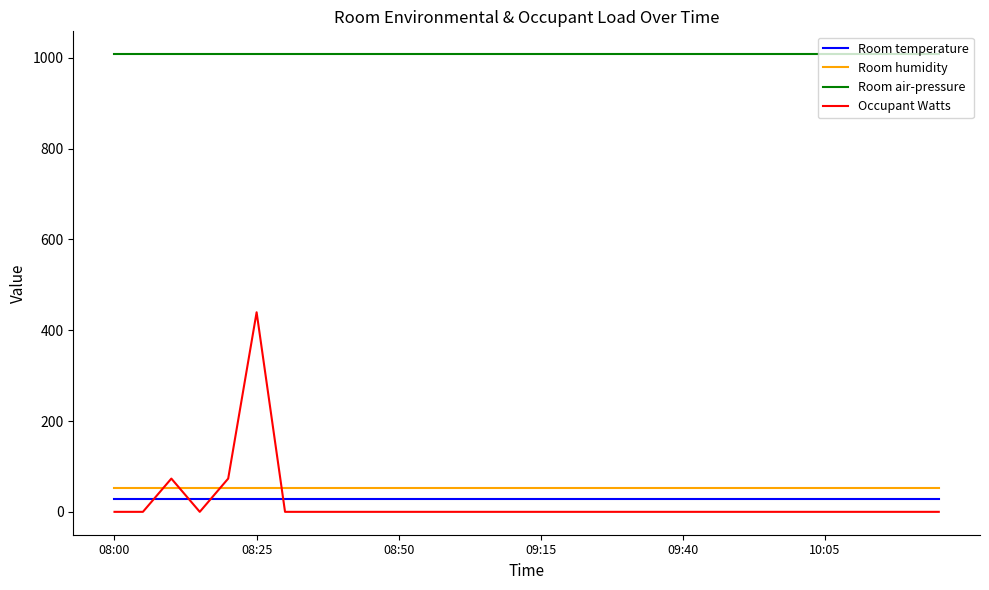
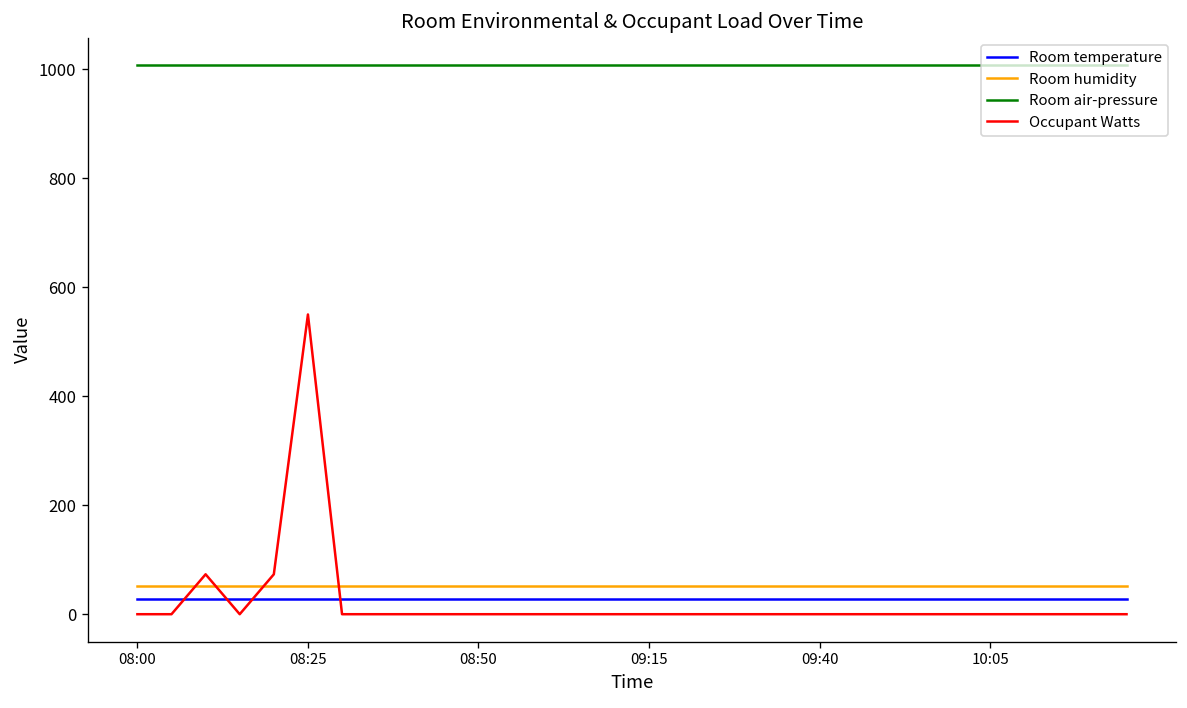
Occupant Watts, 08:25: 440 -> 550
